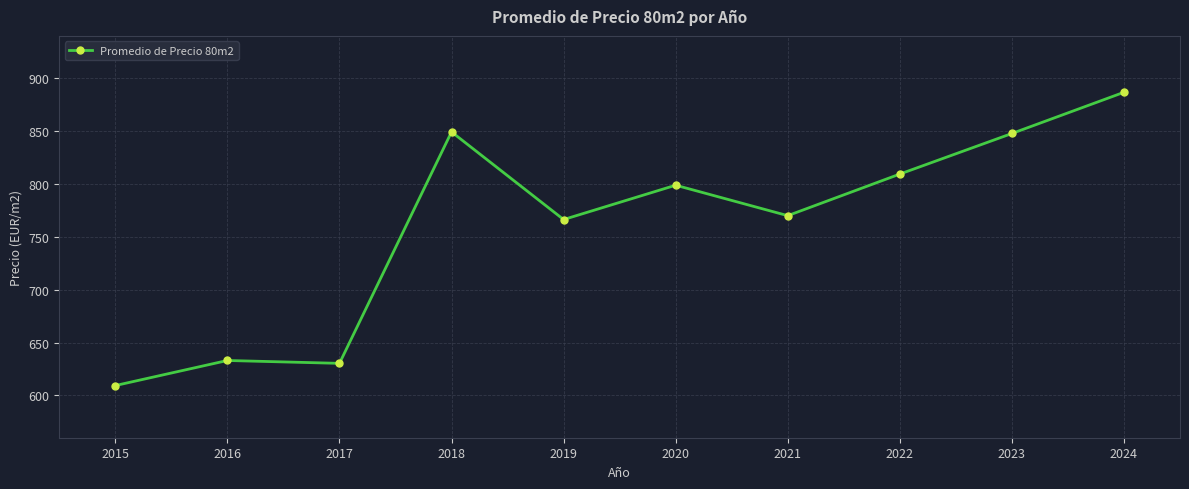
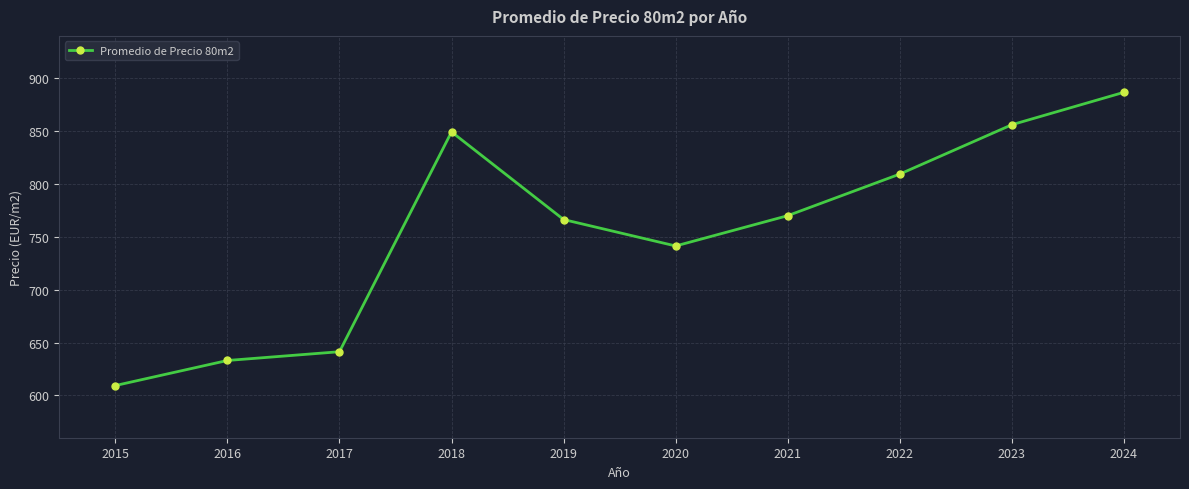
2017: 630 -> 641
2020: 799 -> 741
2023: 848 -> 856
